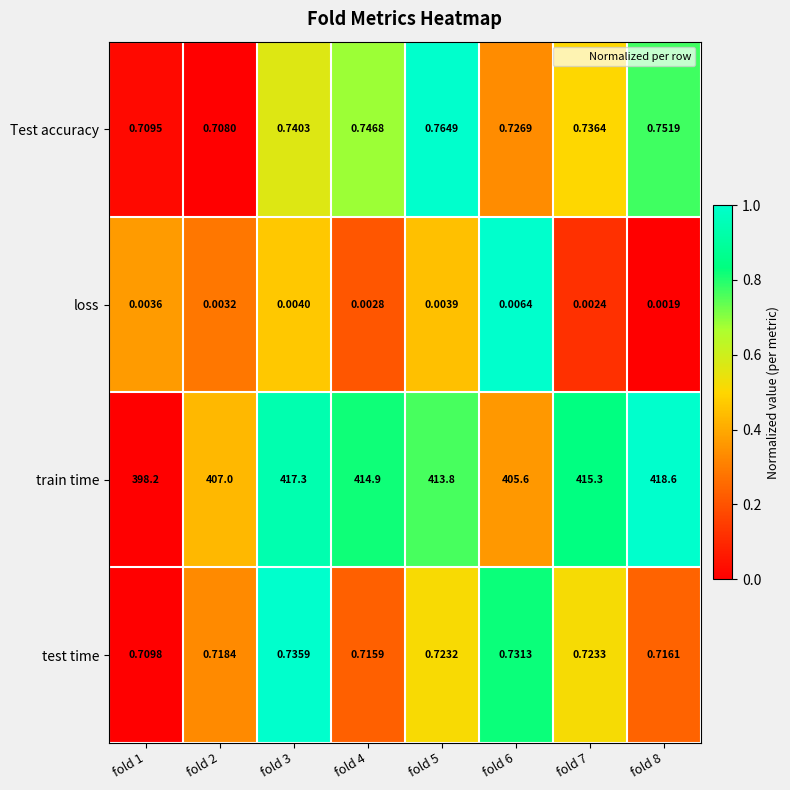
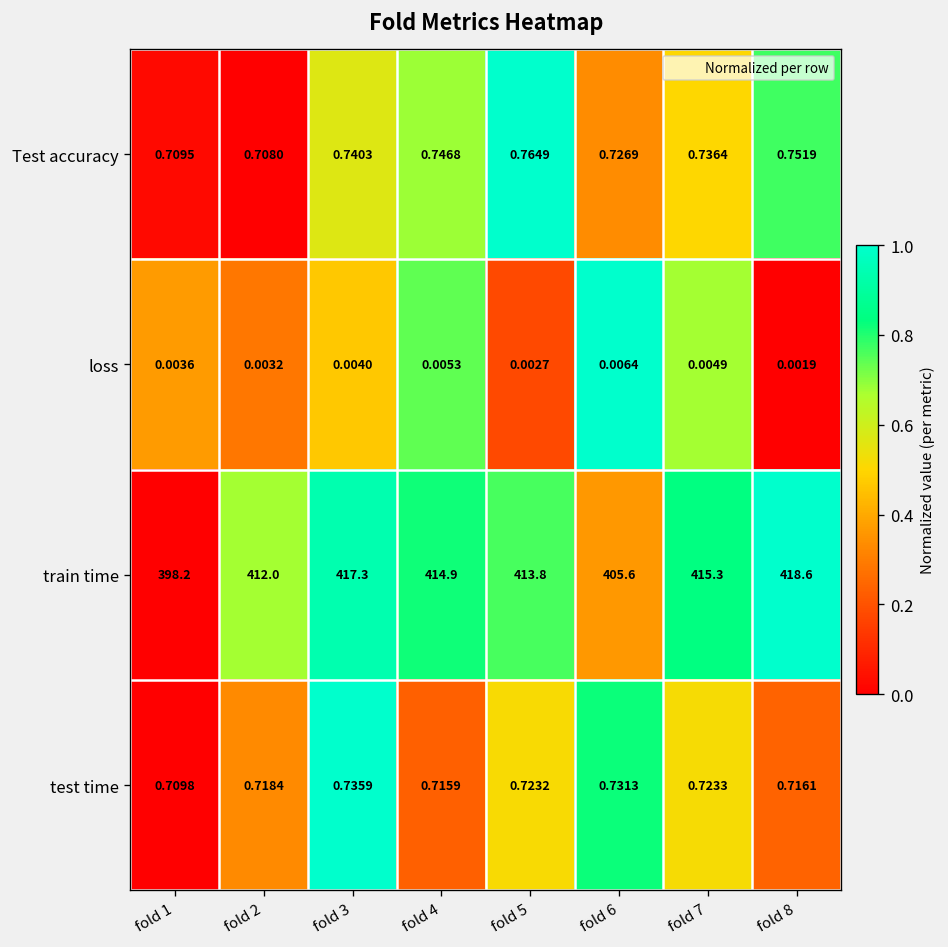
loss, fold 4: 0.0028 -> 0.0053
loss, fold 5: 0.0039 -> 0.0027
loss, fold 7: 0.0024 -> 0.0049
train time, fold 2: 407.0 -> 412.0
